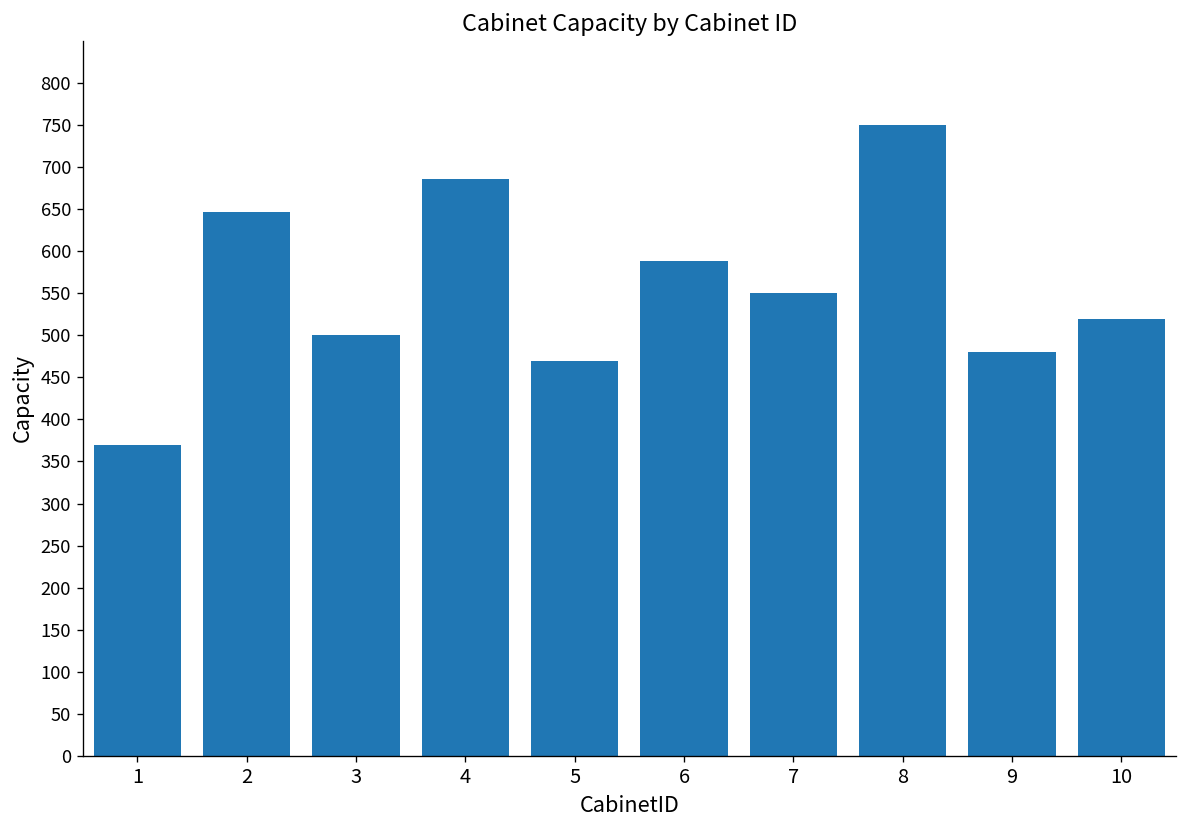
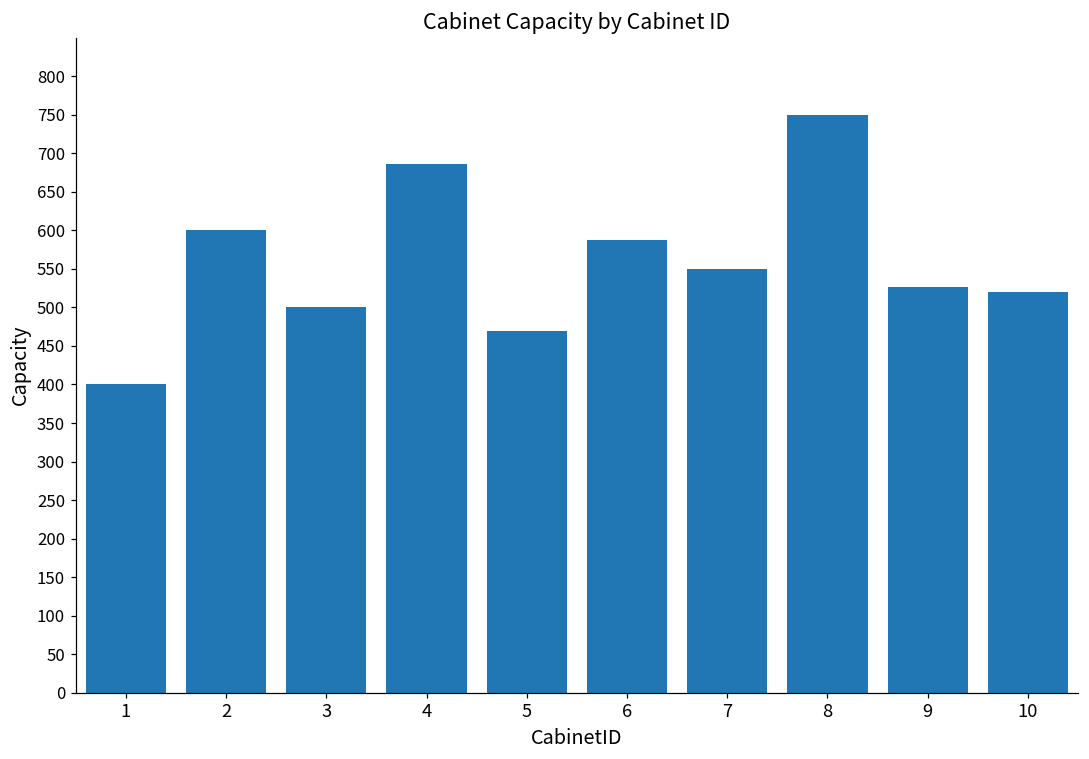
1: 370 -> 400
2: 650 -> 600
9: 480 -> 530
